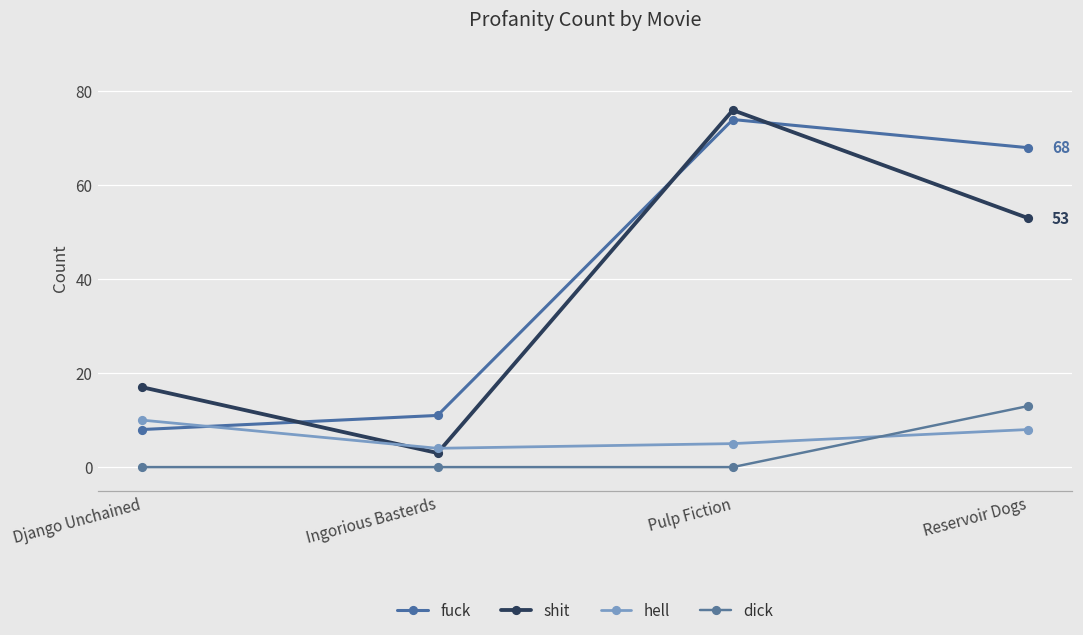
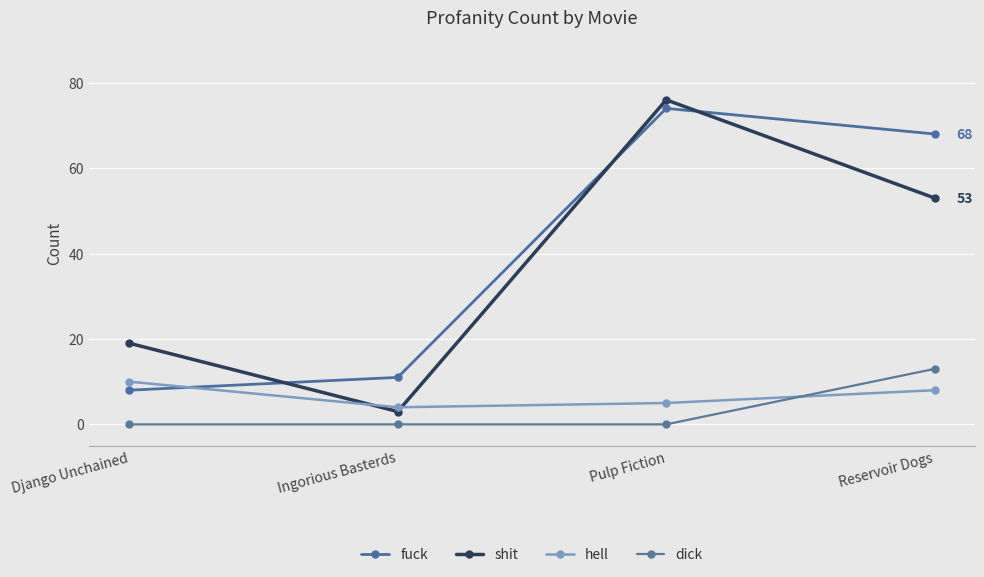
shit, Django Unchained: 17 -> 19
